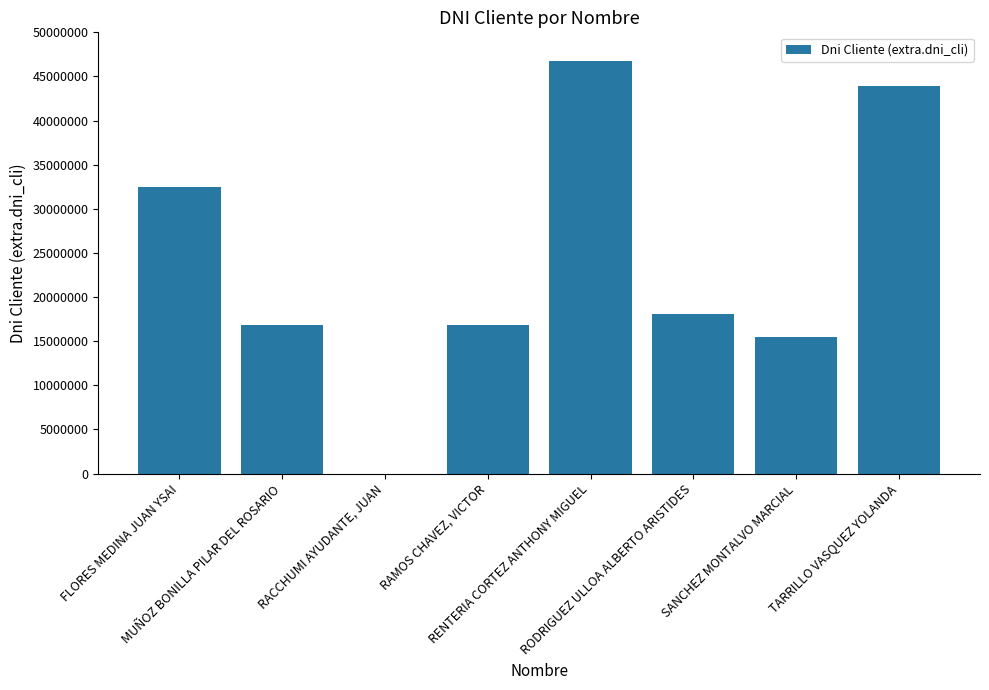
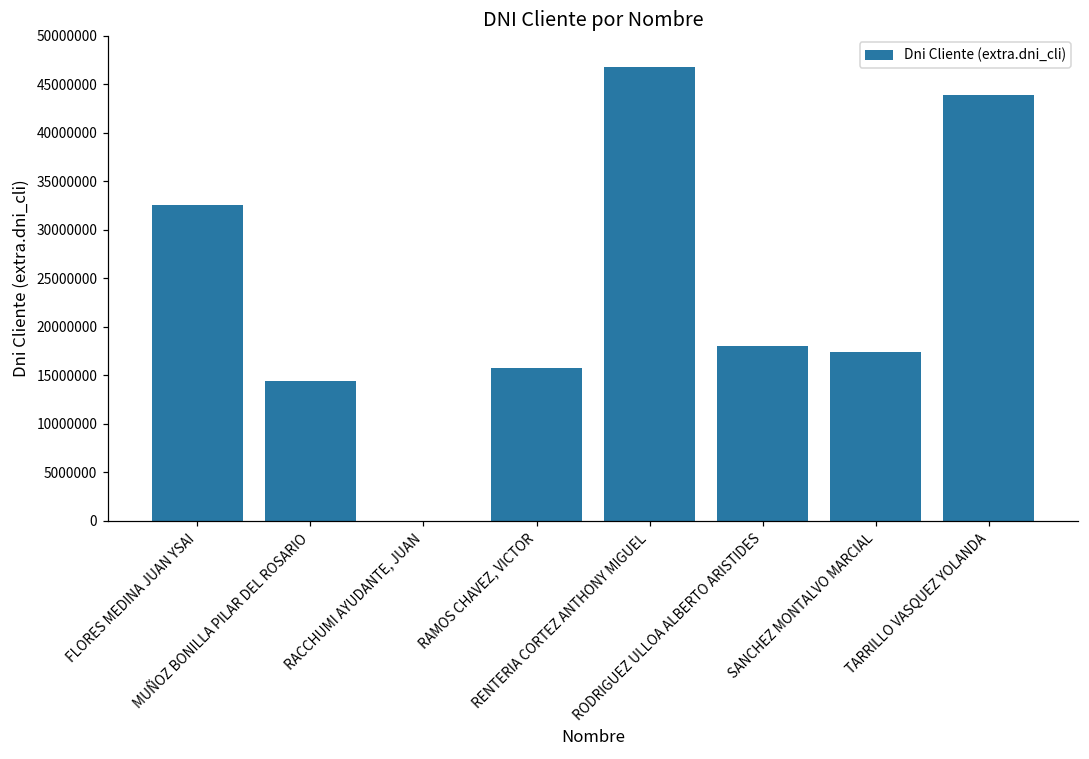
MUÑOZ BONILLA PILAR DEL ROSARIO: 17000000 -> 14000000
RAMOS CHAVEZ, VICTOR: 17000000 -> 16000000
SANCHEZ MONTALVO MARCIAL: 15000000 -> 17000000
